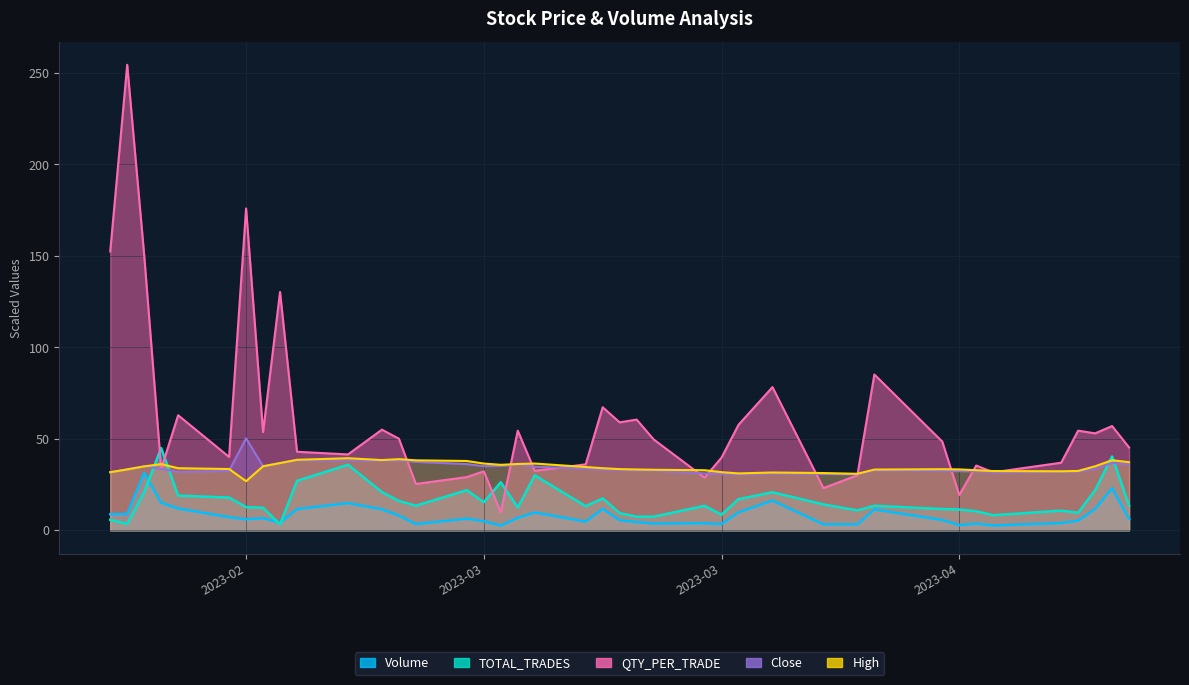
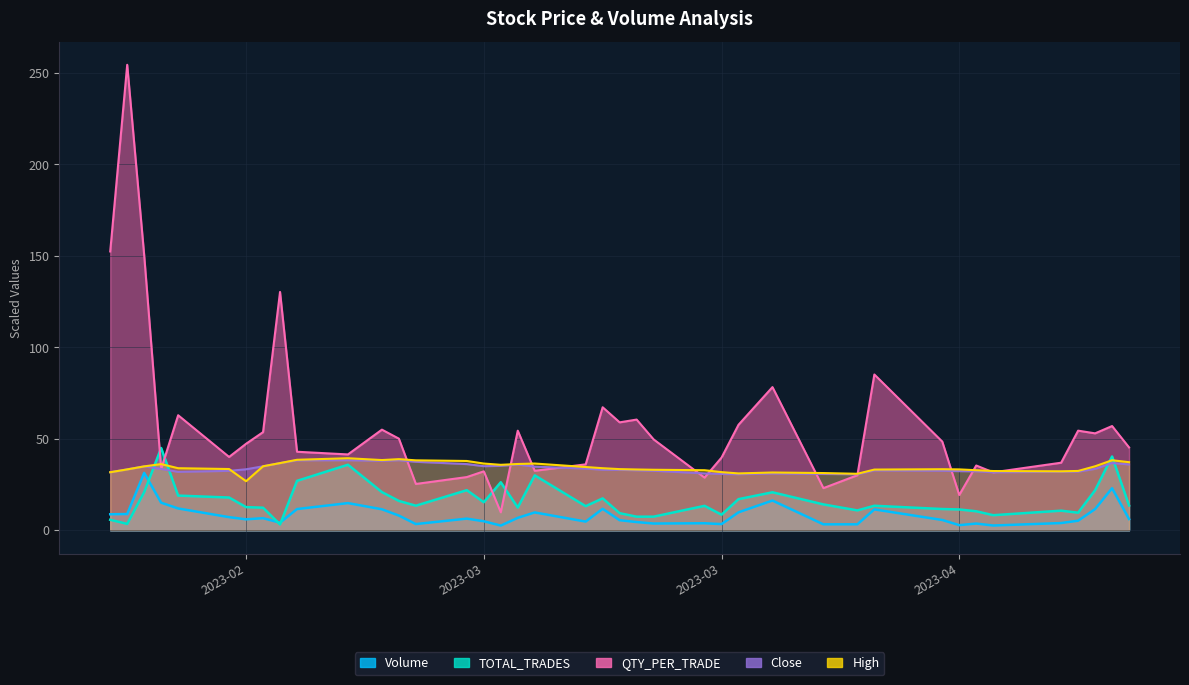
QTY_PER_TRADE, 2023-02: 176 -> 47
Close, 2023-02: 50 -> 33
